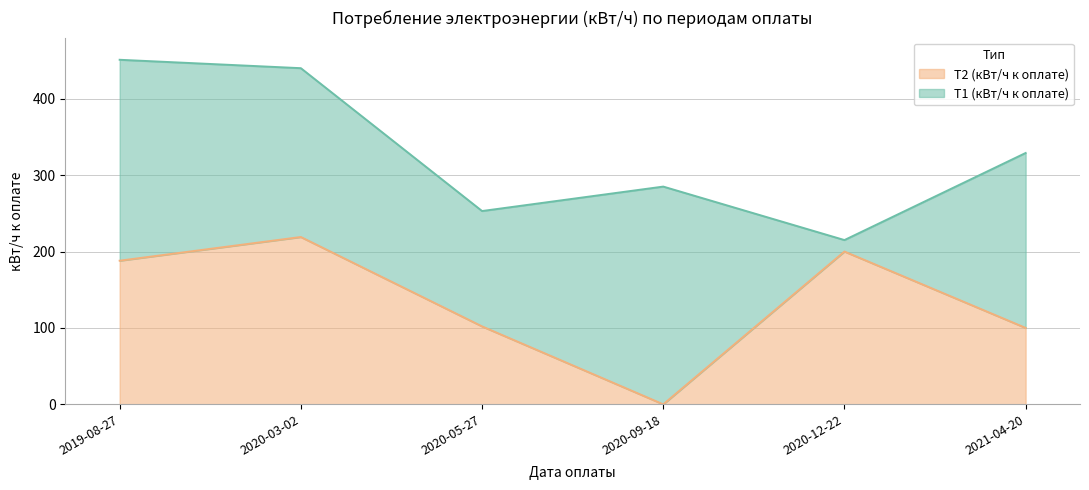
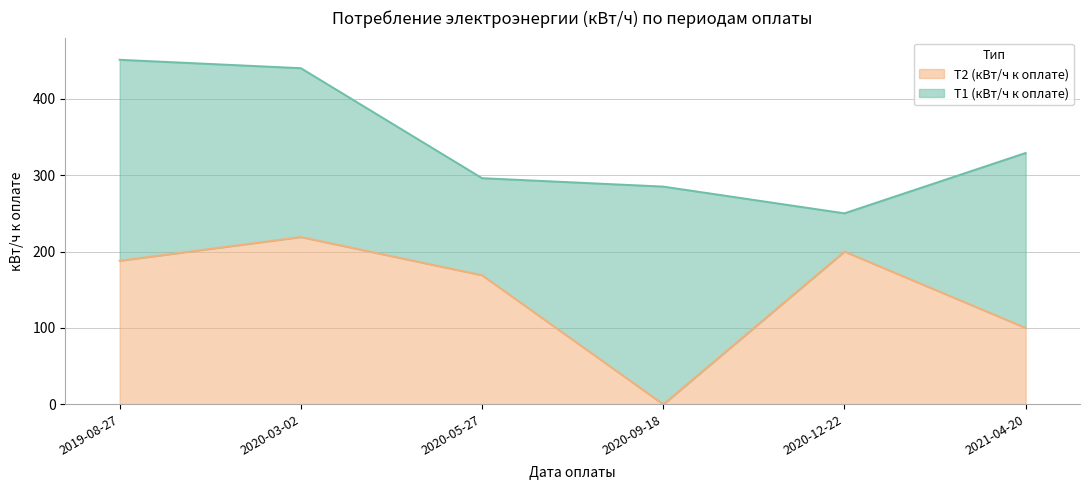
T2 (кВт/ч к оплате), 2020-05-27: 100 -> 170
T1 (кВт/ч к оплате), 2020-05-27: 150 -> 130
T1 (кВт/ч к оплате), 2020-12-22: 20 -> 50
